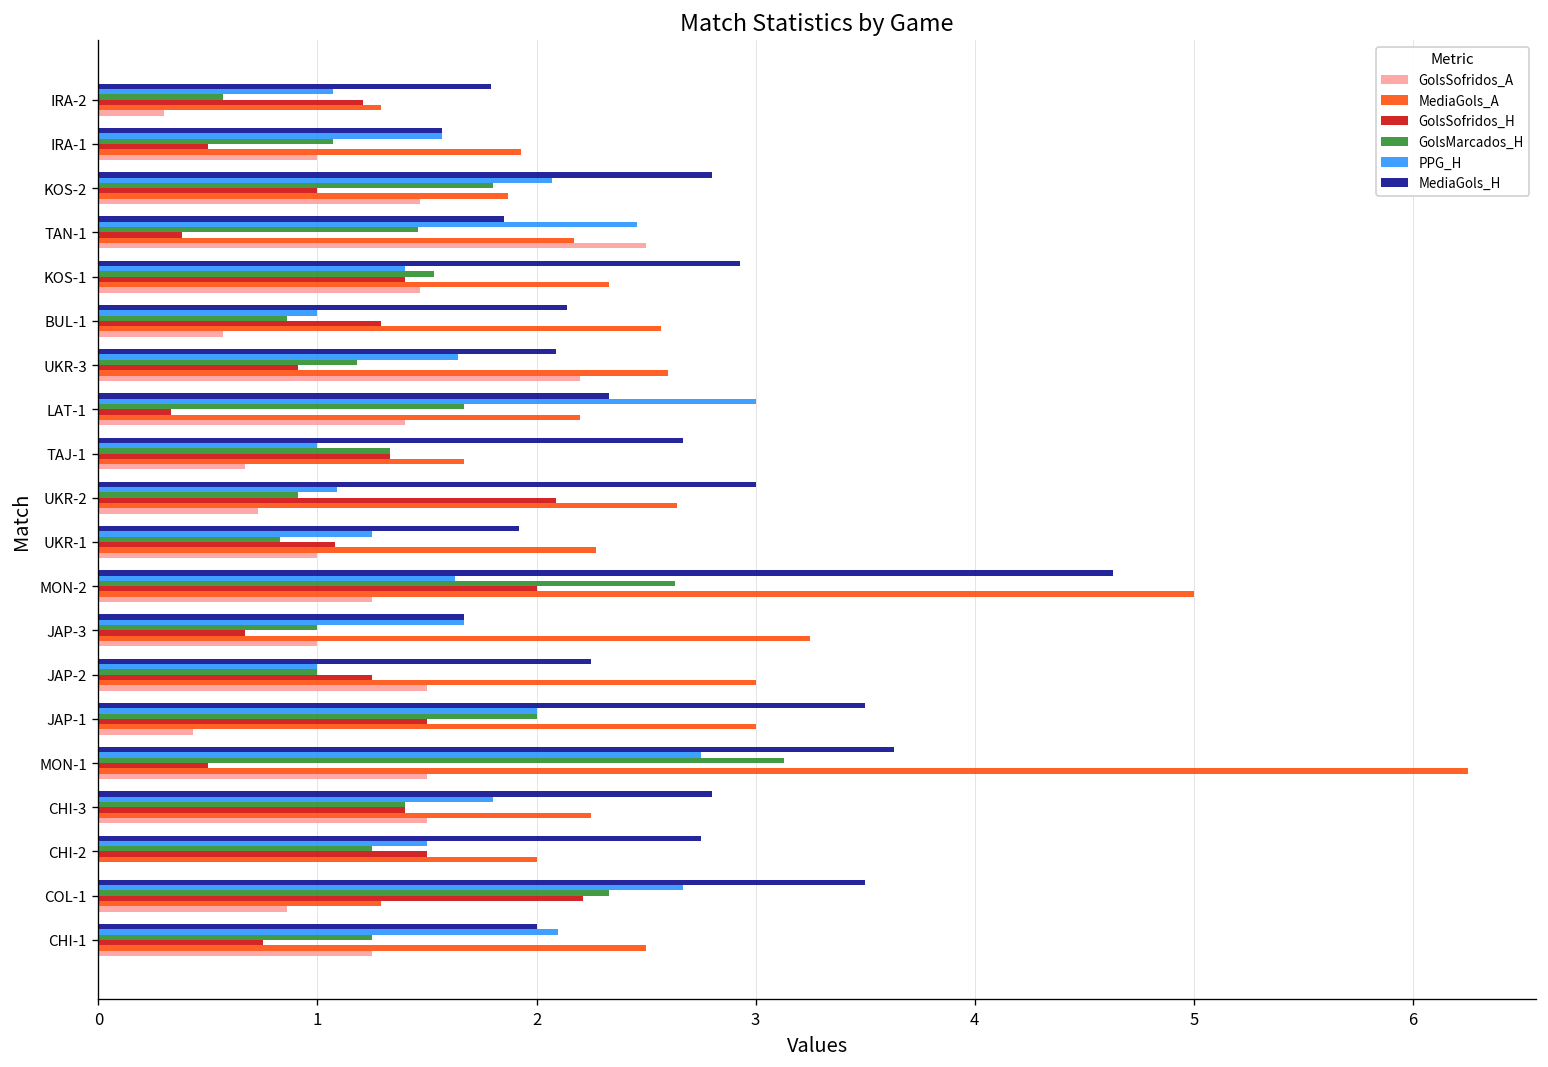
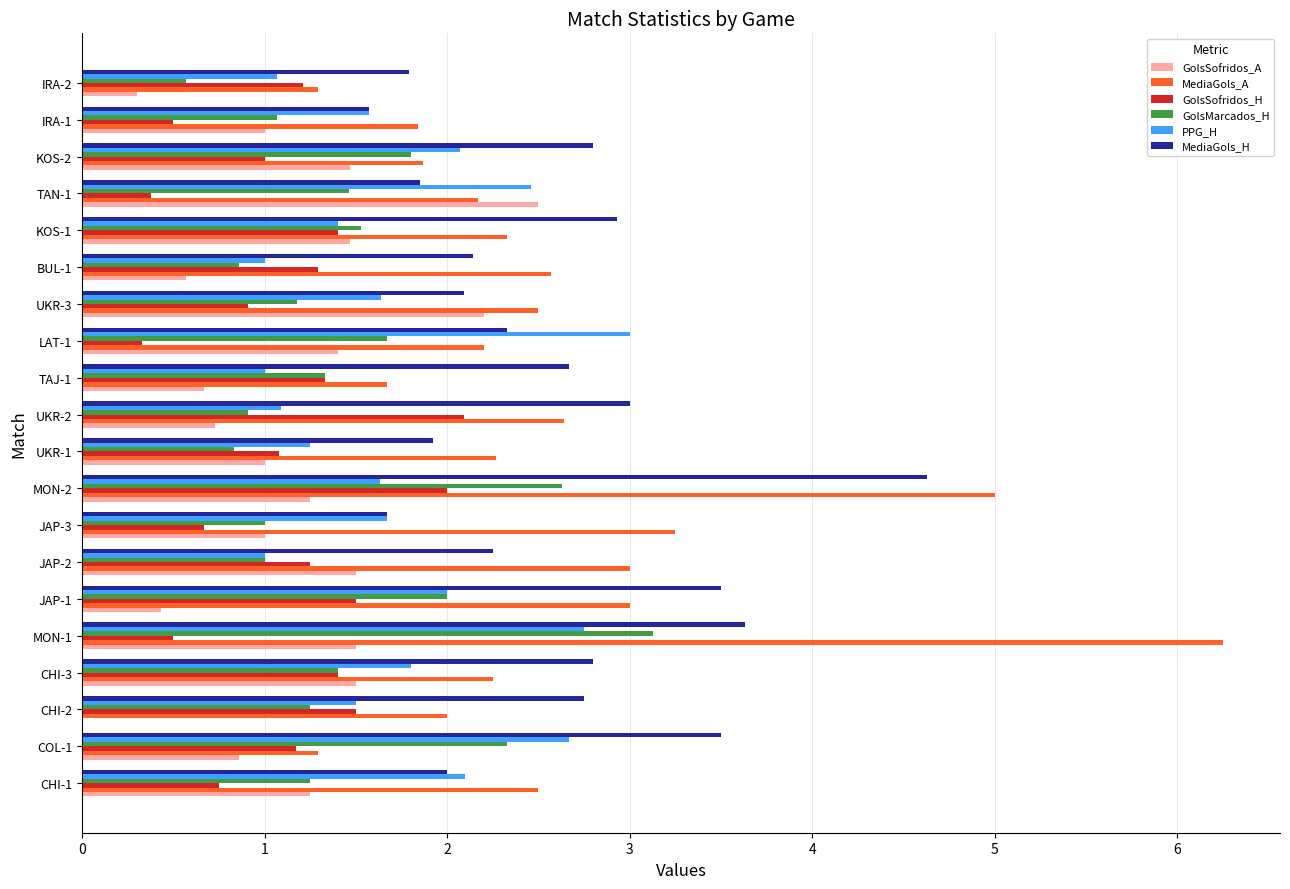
MediaGols_A, IRA-1: 1.93 -> 1.84
MediaGols_A, UKR-3: 2.6 -> 2.5
GolsSofridos_H, COL-1: 2.21 -> 1.17
